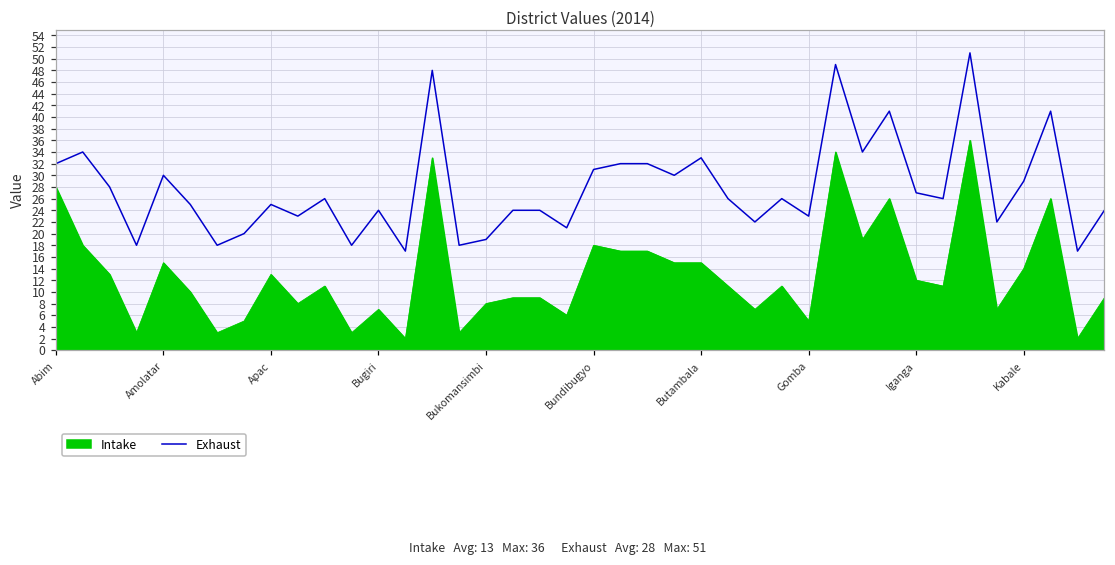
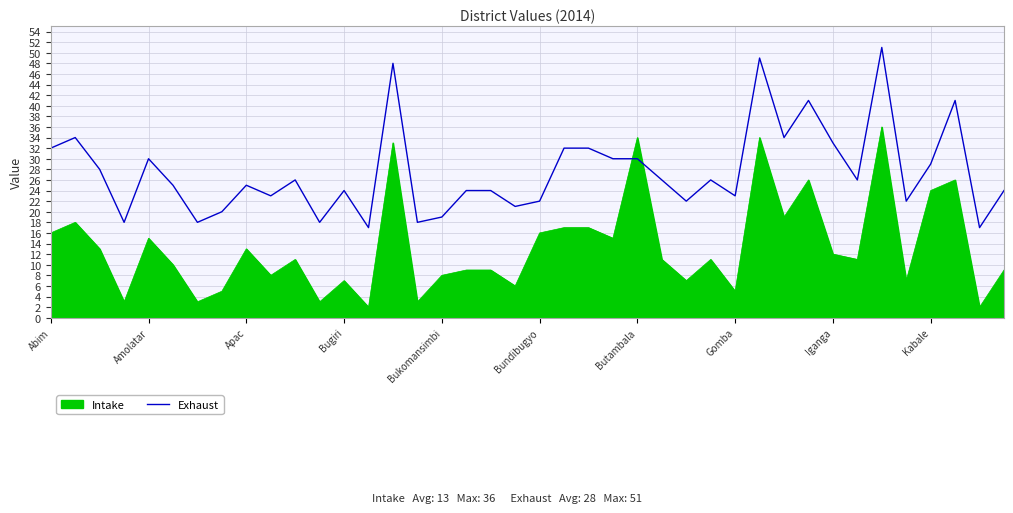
Intake, Abim: 28 -> 16
Intake, Bundibugyo: 18 -> 16
Exhaust, Bundibugyo: 31 -> 22
Intake, Butambala: 15 -> 34
Exhaust, Butambala: 33 -> 30
Exhaust, Iganga: 27 -> 33
Intake, Kabale: 14 -> 24
